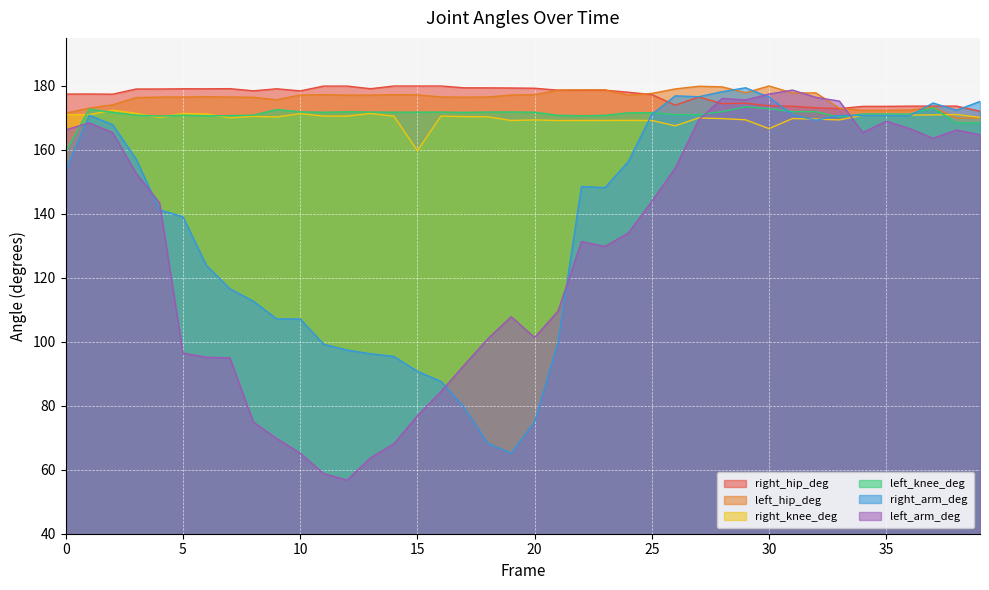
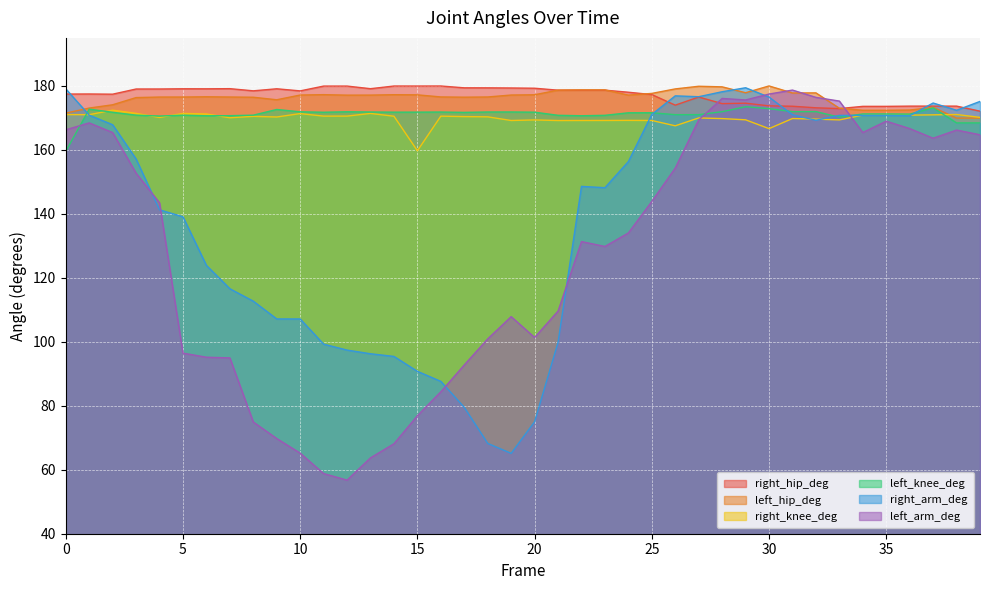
right_arm_deg, 0: 154 -> 179
